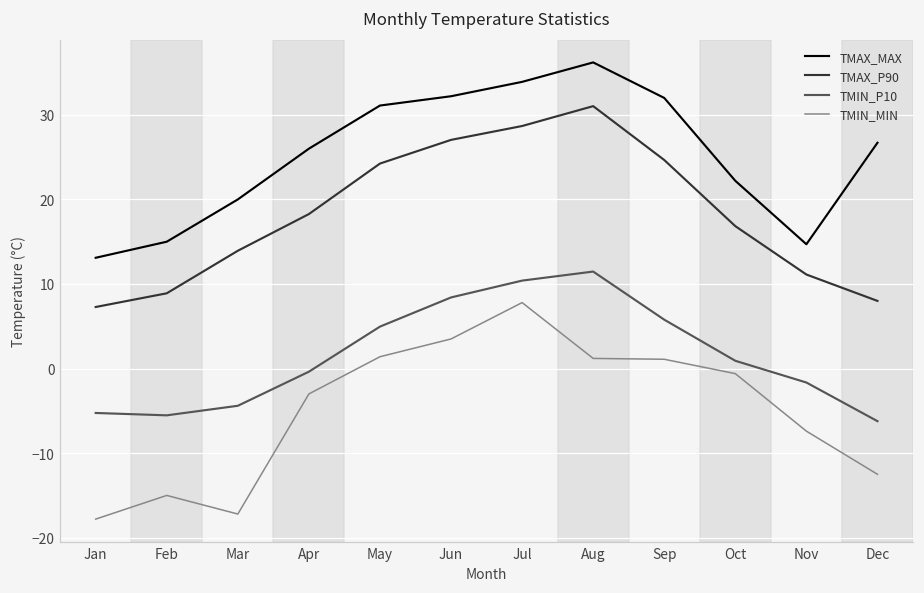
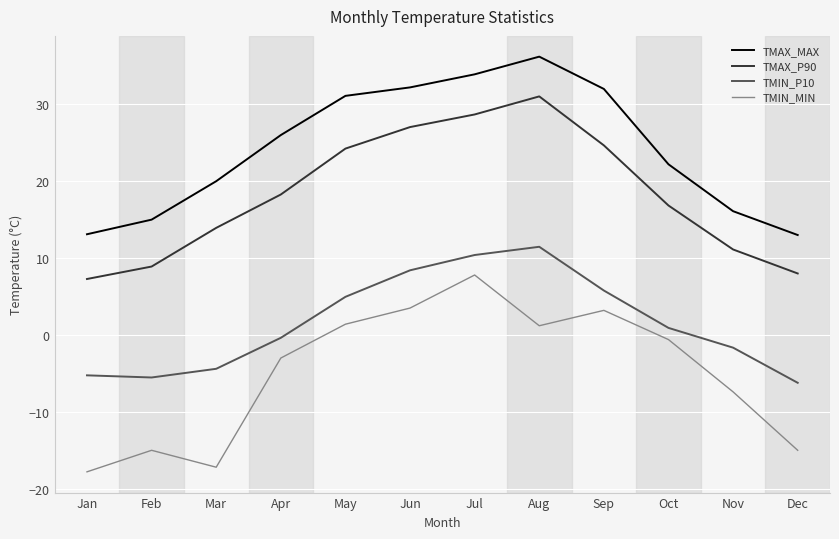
TMIN_MIN, Sep: 1 -> 3
TMAX_MAX, Nov: 15 -> 16
TMAX_MAX, Dec: 27 -> 13
TMIN_MIN, Dec: -13 -> -15
